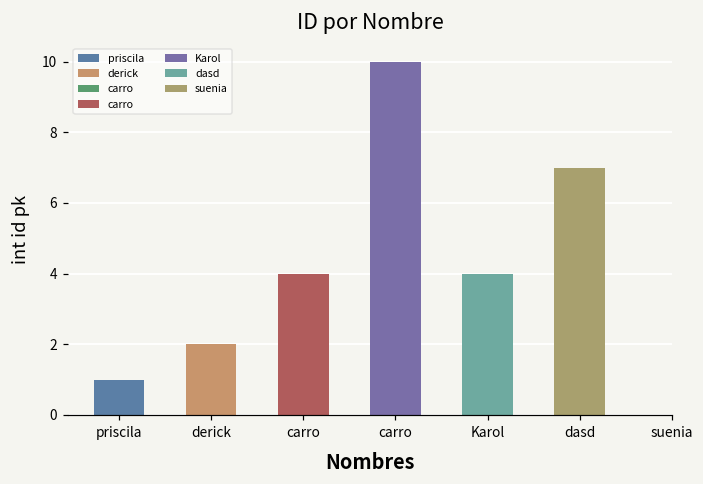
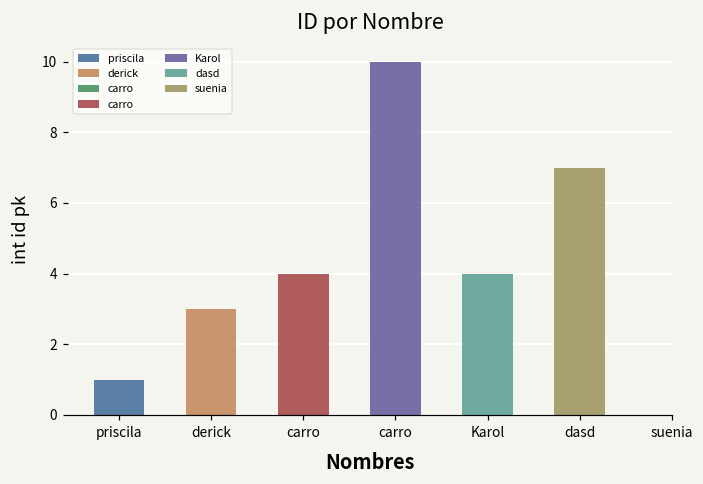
derick: 2 -> 3
